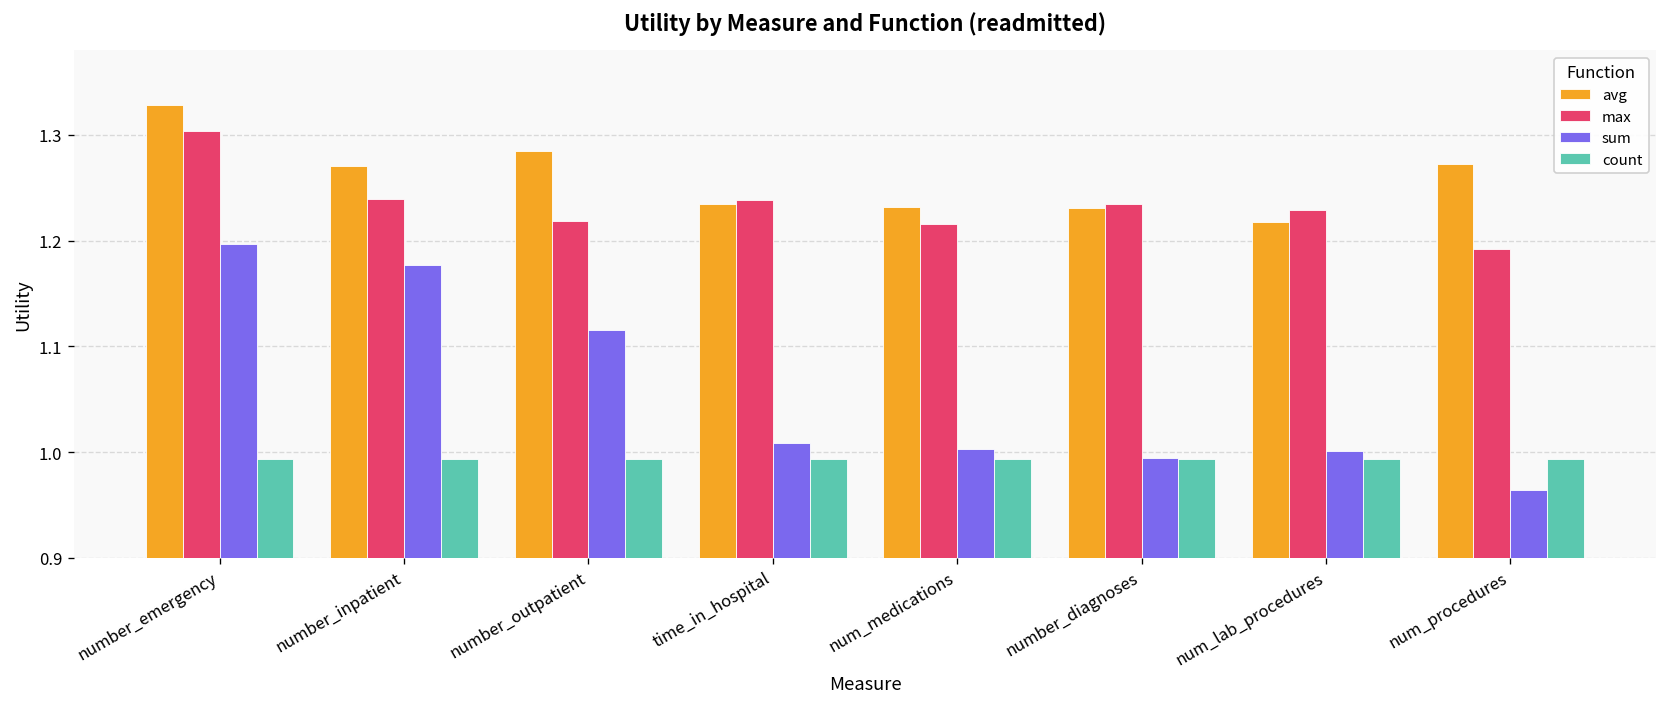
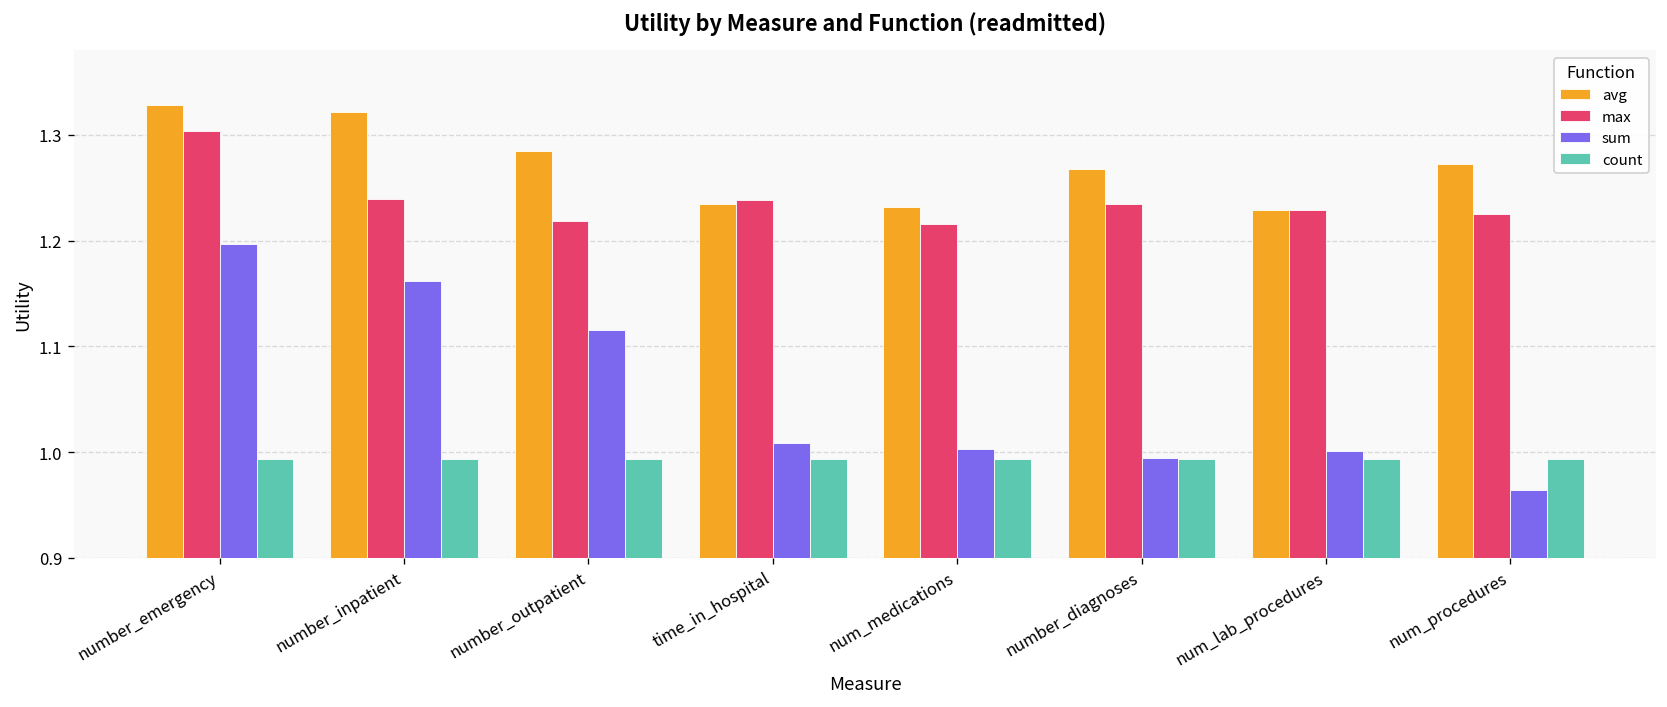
avg, number_inpatient: 1.27 -> 1.32
sum, number_inpatient: 1.18 -> 1.16
avg, number_diagnoses: 1.23 -> 1.27
avg, num_lab_procedures: 1.22 -> 1.23
max, num_procedures: 1.19 -> 1.22
